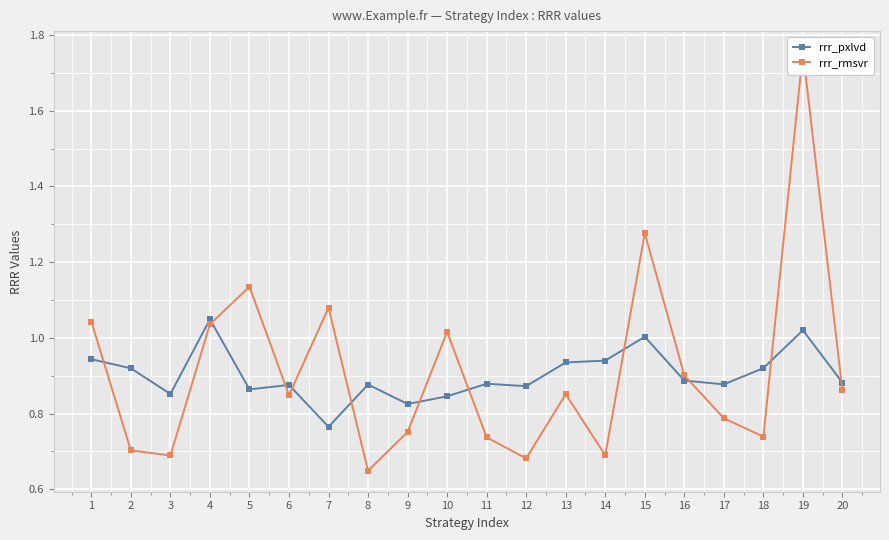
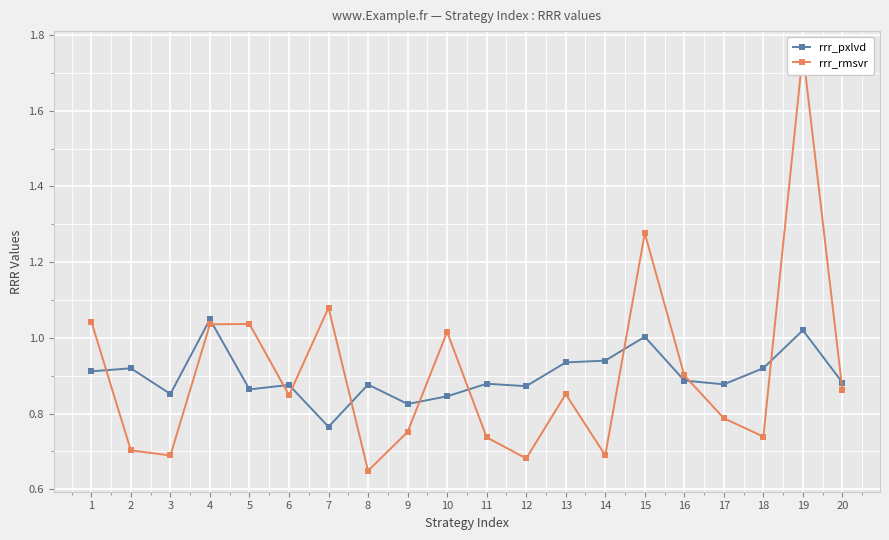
rrr_pxlvd, 1: 0.94 -> 0.91
rrr_rmsvr, 5: 1.14 -> 1.04
